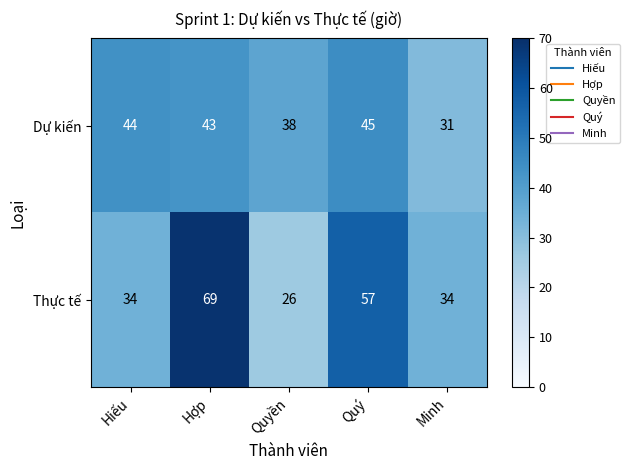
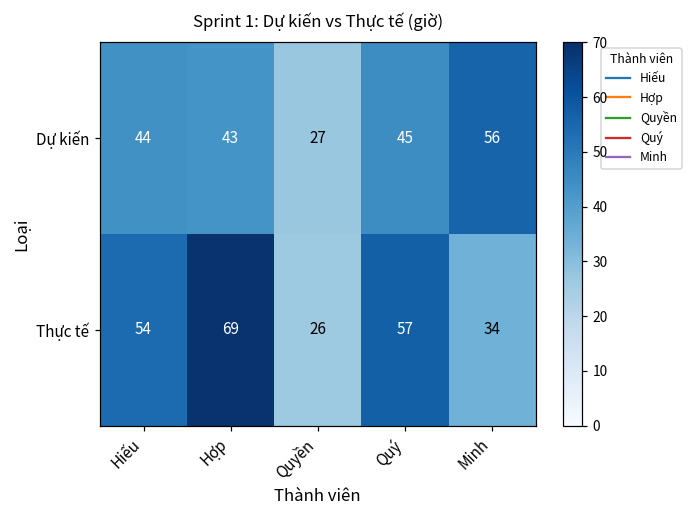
Dự kiến, Quyền: 38 -> 27
Dự kiến, Minh: 31 -> 56
Thực tế, Hiếu: 34 -> 54
